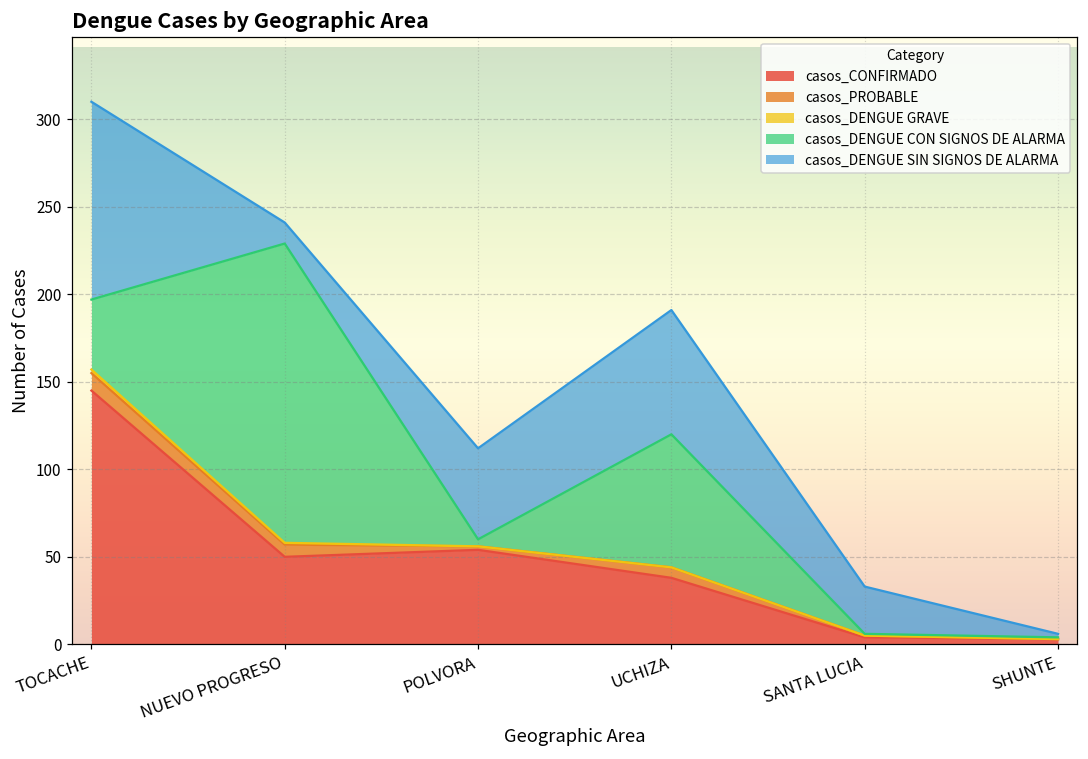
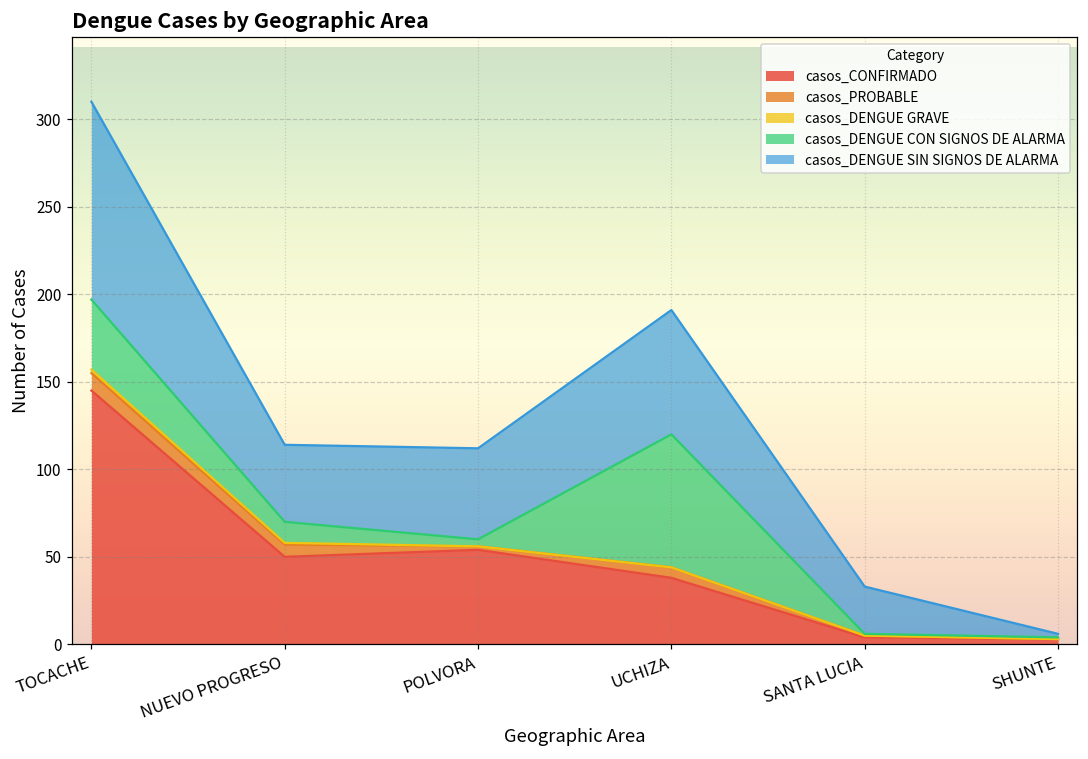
casos_DENGUE CON SIGNOS DE ALARMA, NUEVO PROGRESO: 171 -> 12
casos_DENGUE SIN SIGNOS DE ALARMA, NUEVO PROGRESO: 12 -> 44
